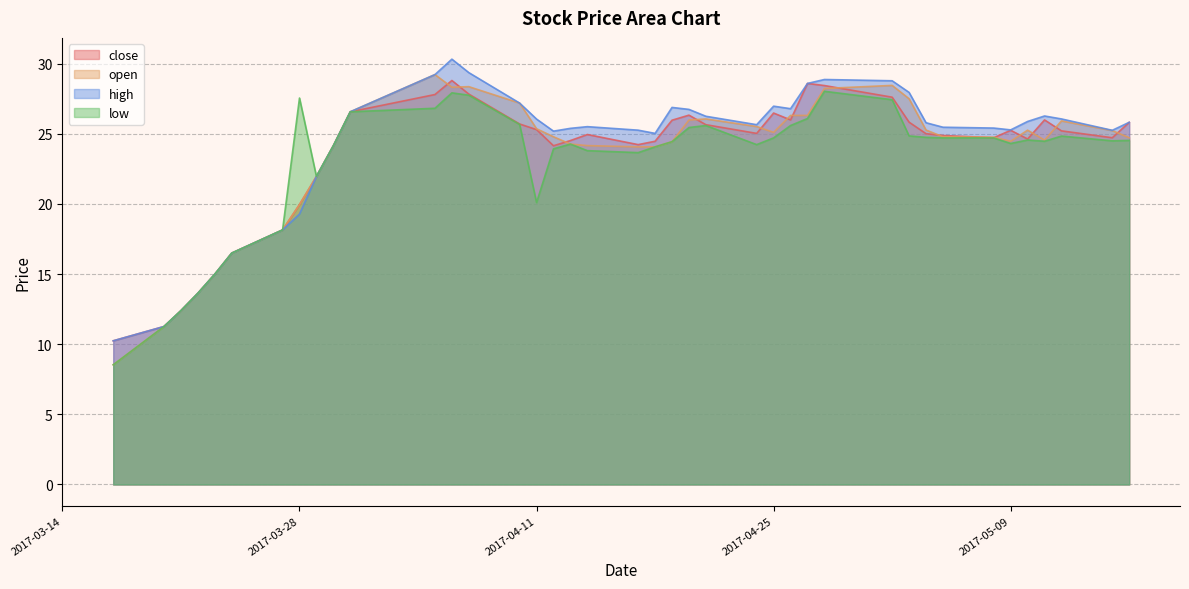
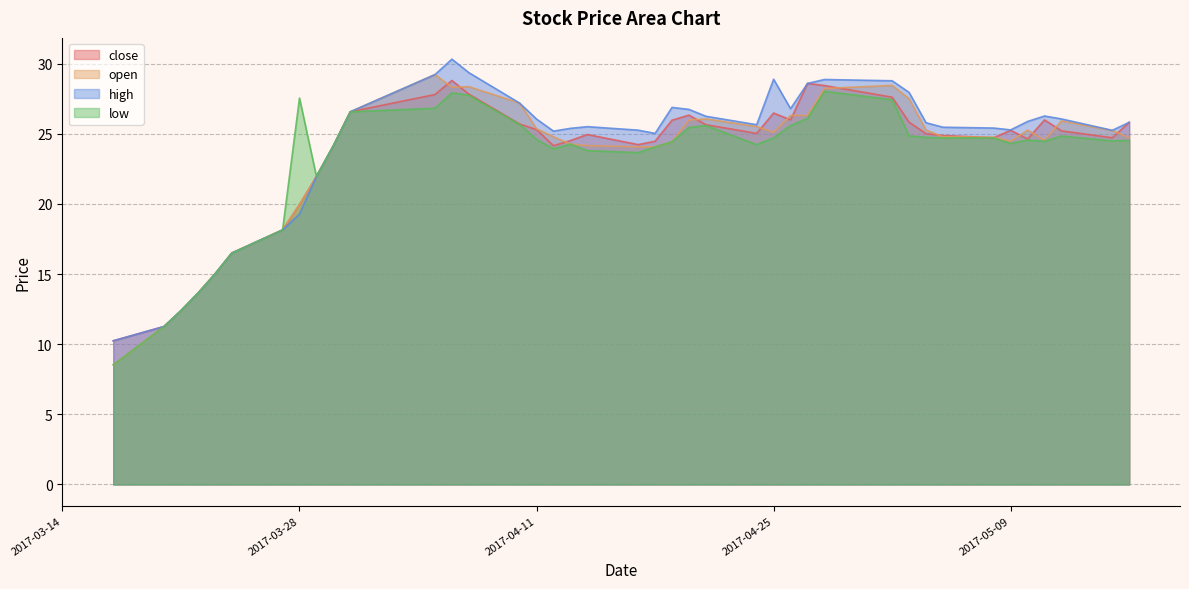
low, 2017-04-11: 20.1 -> 24.6
high, 2017-04-25: 27.0 -> 28.9
